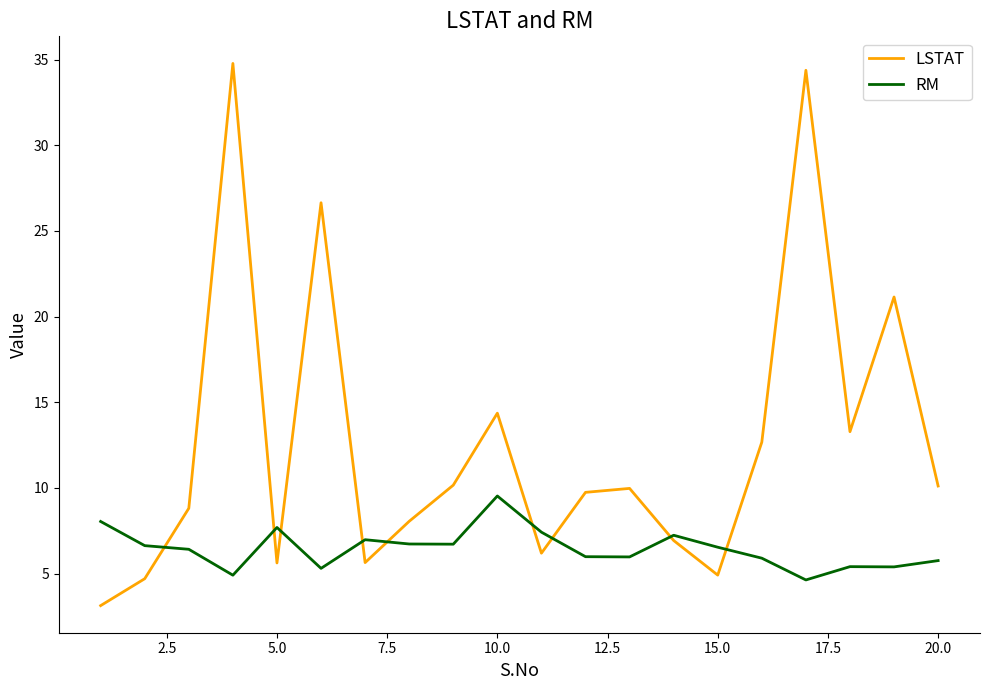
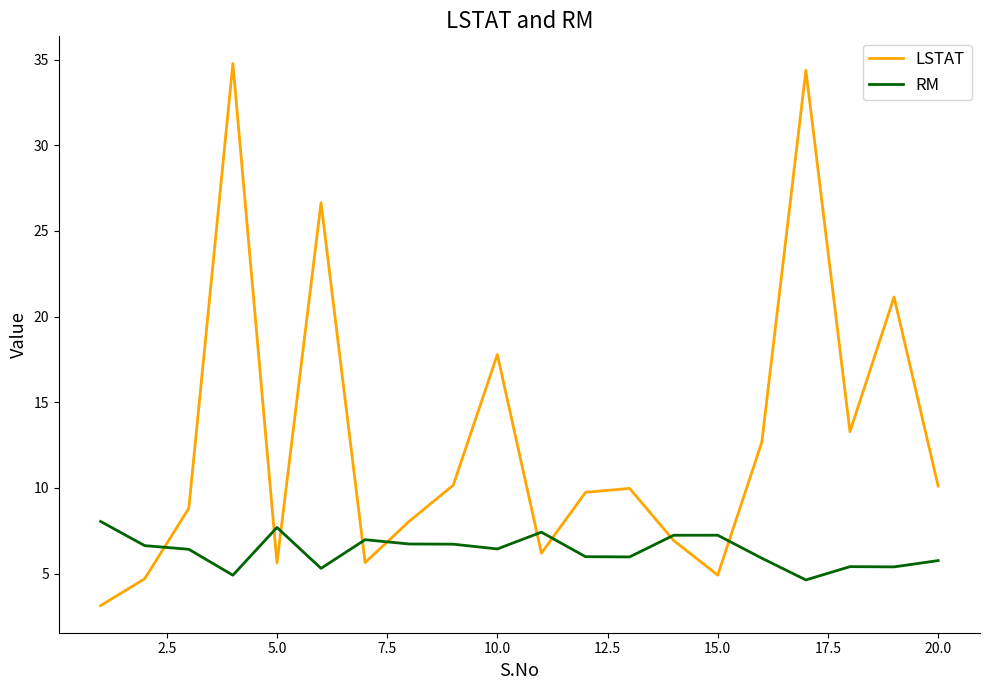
LSTAT, 10.0: 14.4 -> 17.8
RM, 10.0: 9.5 -> 6.4
RM, 15.0: 6.5 -> 7.2
